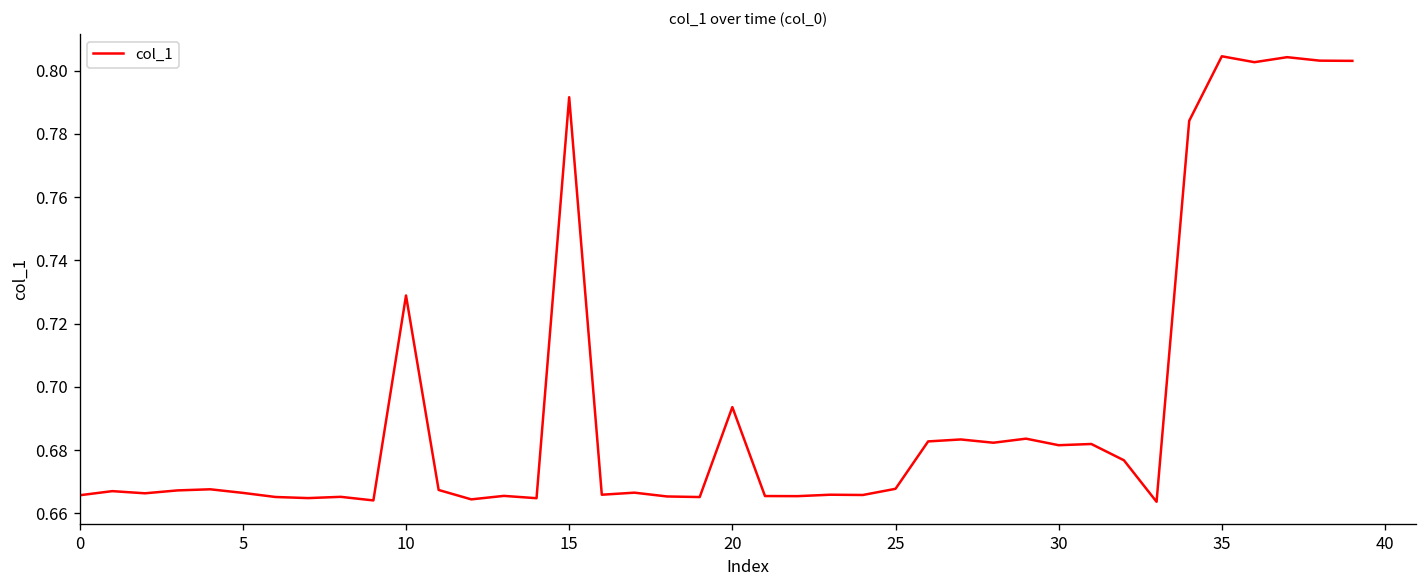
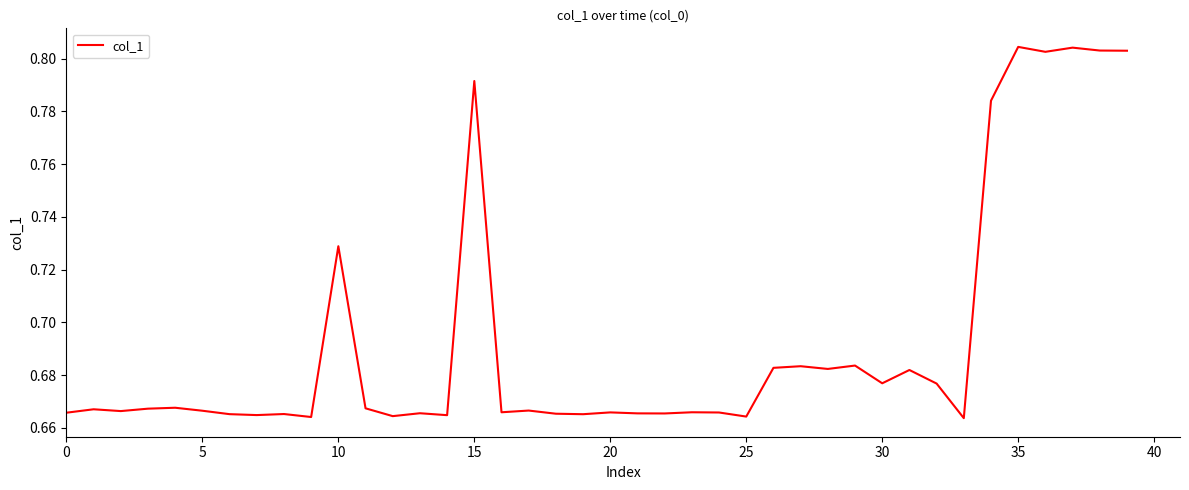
20: 0.694 -> 0.666
25: 0.668 -> 0.664
30: 0.682 -> 0.677
